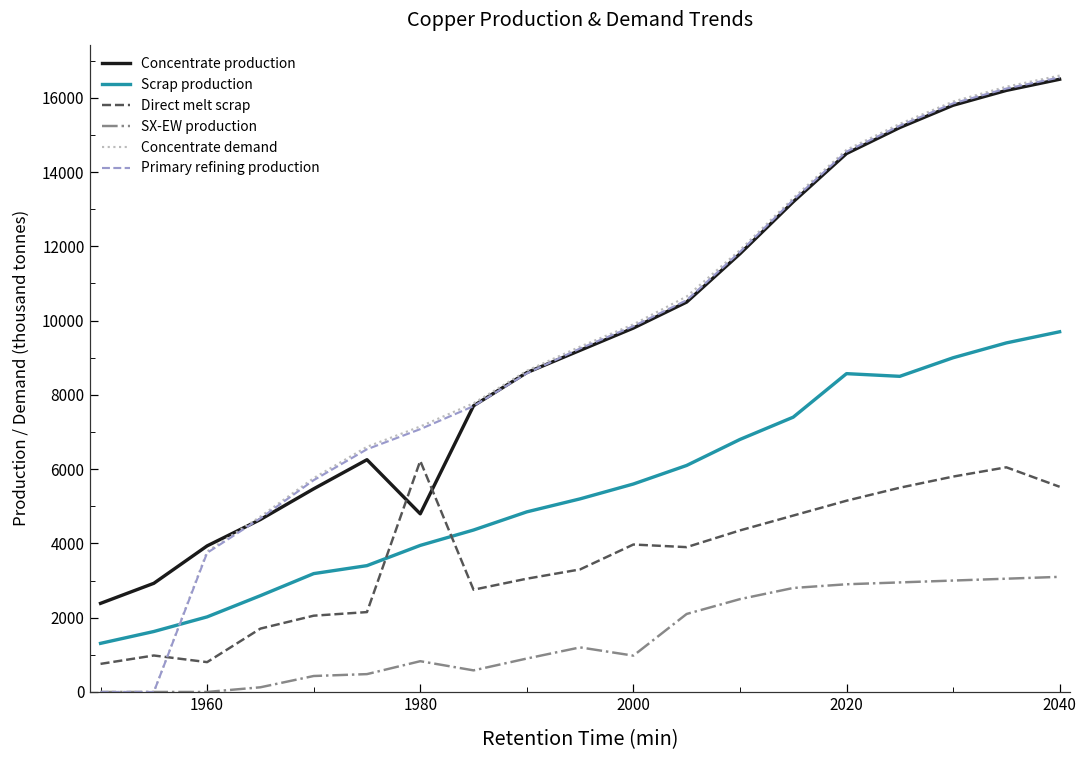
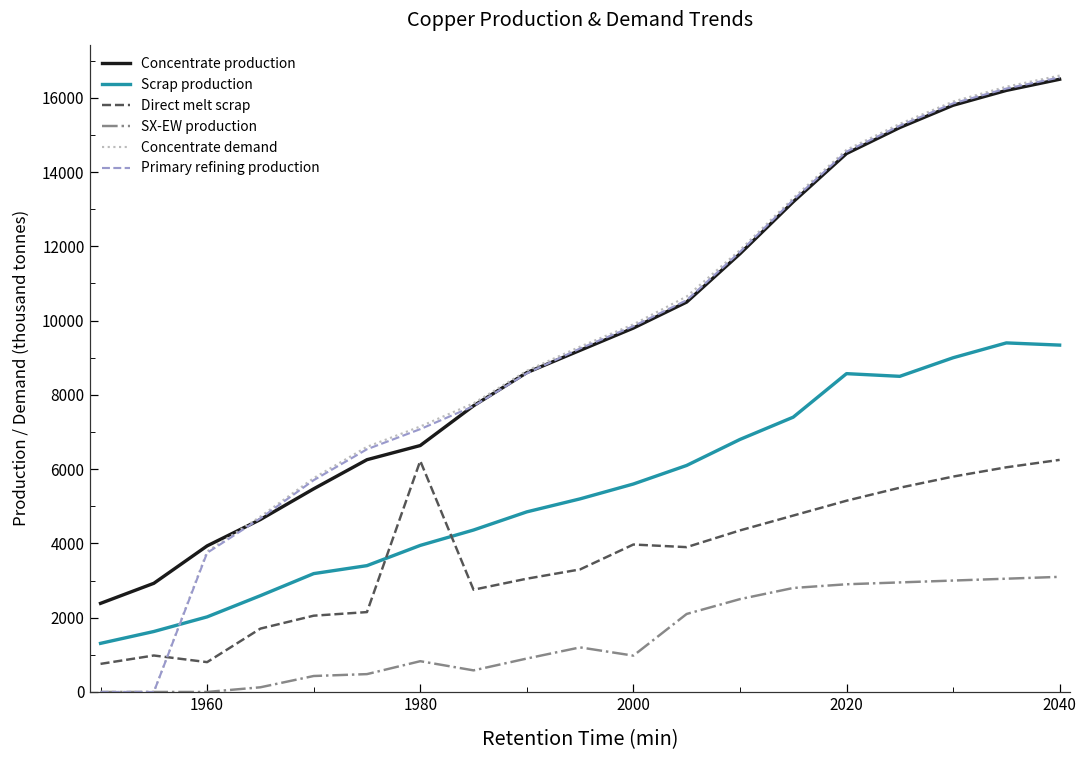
Concentrate production, 1980: 4800 -> 6600
Scrap production, 2040: 9700 -> 9300
Direct melt scrap, 2040: 5500 -> 6300
